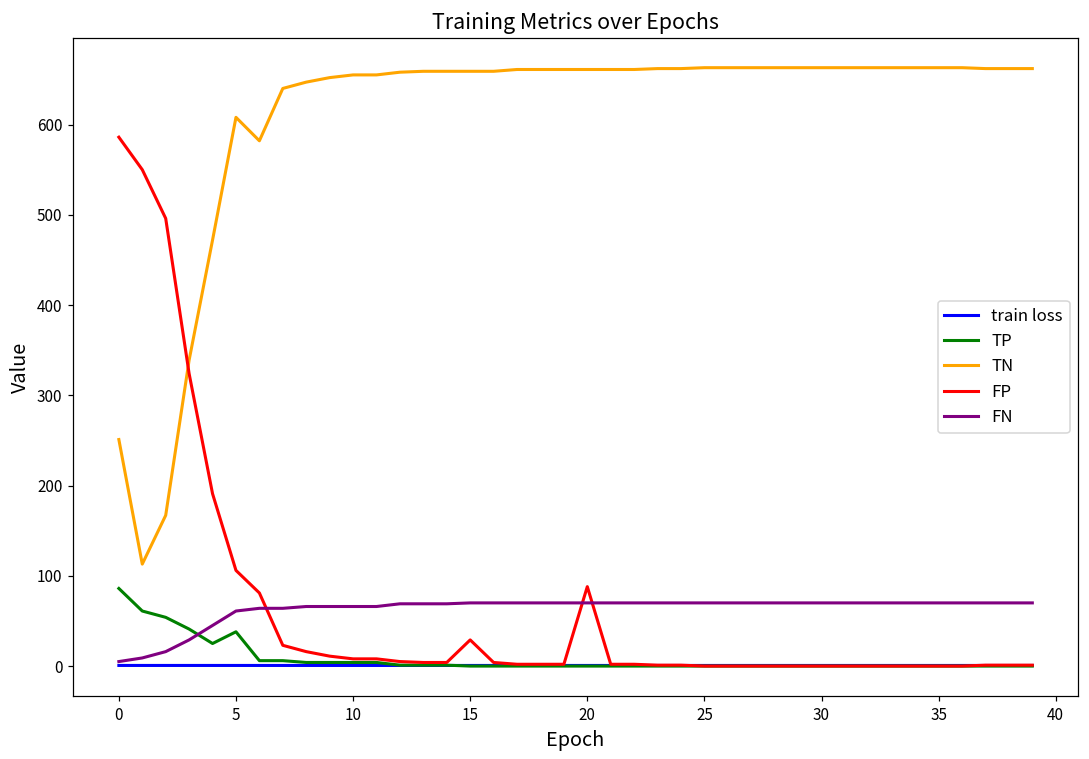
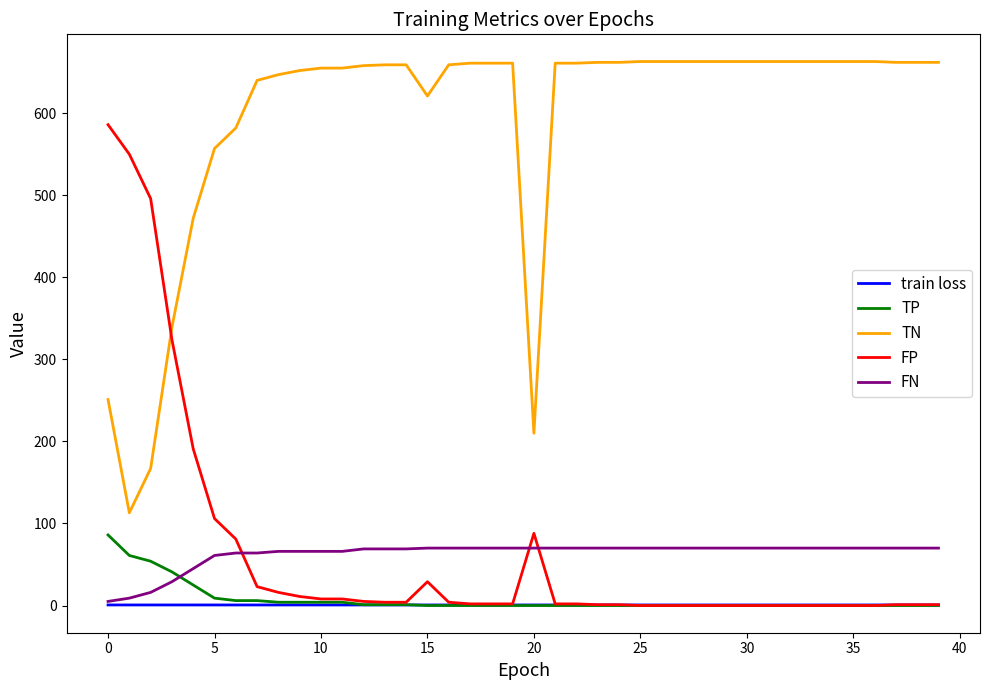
TP, 5: 40 -> 10
TN, 5: 610 -> 560
TN, 15: 660 -> 620
TN, 20: 660 -> 210
